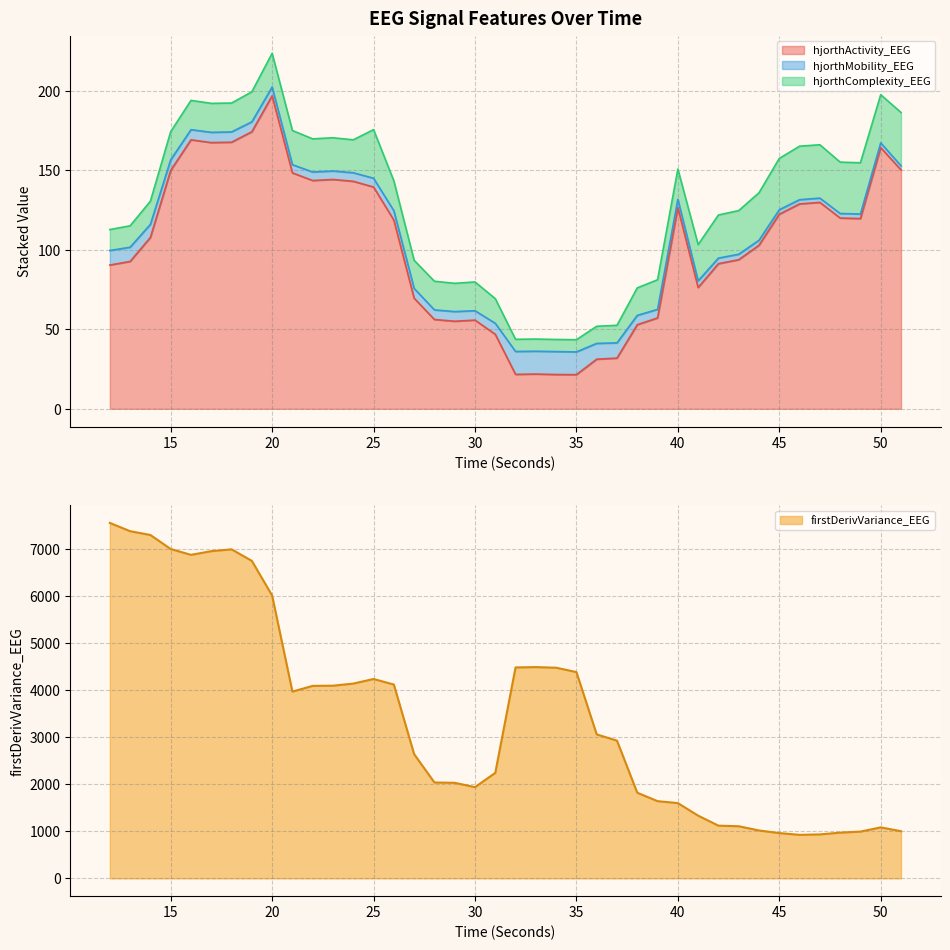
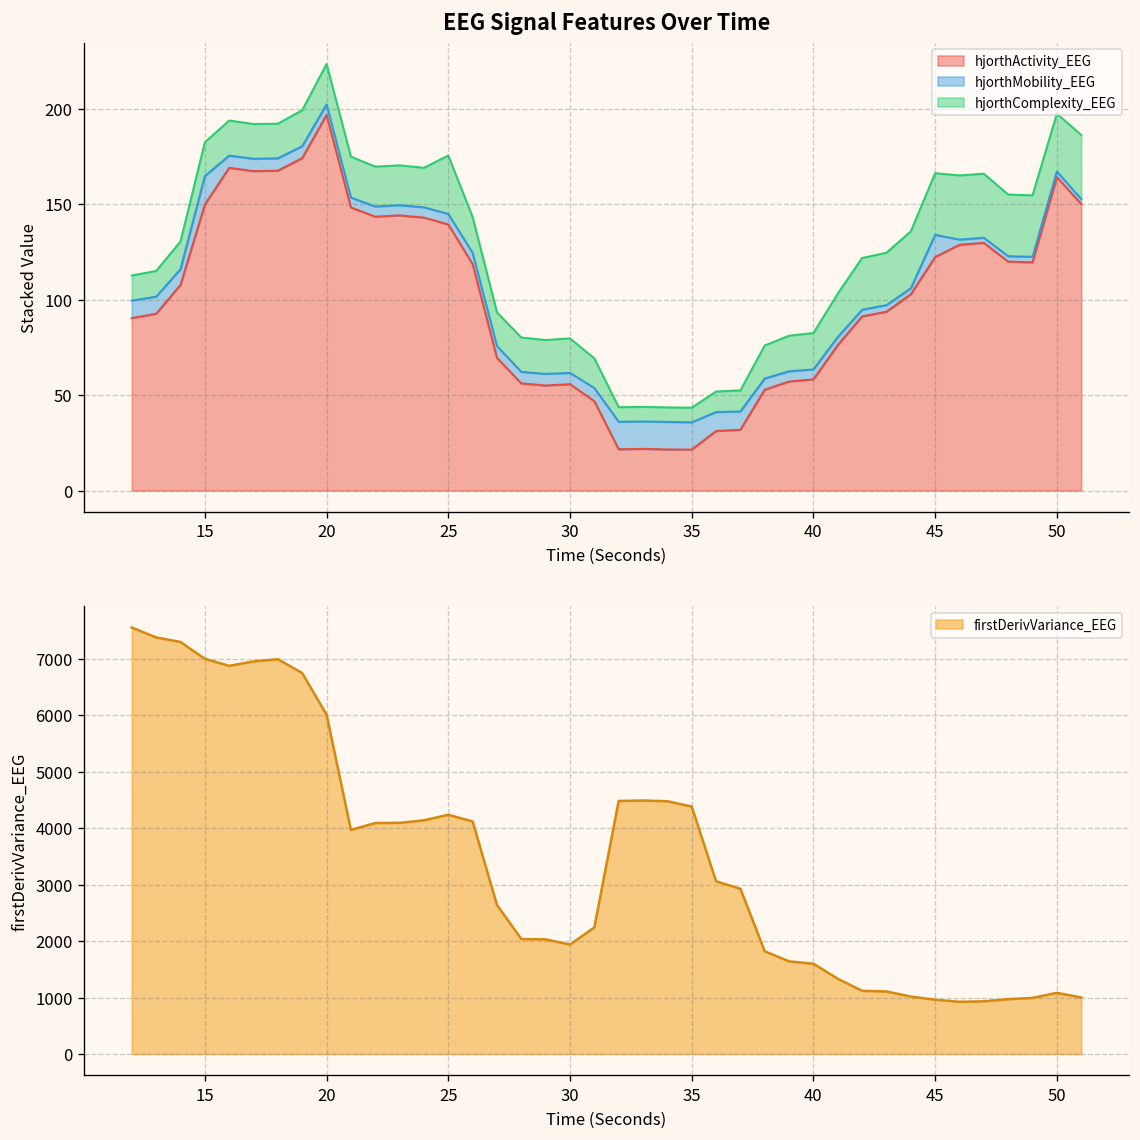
EEG Signal Features Over Time, hjorthMobility_EEG, 15: 7 -> 15
EEG Signal Features Over Time, hjorthActivity_EEG, 40: 126 -> 58
EEG Signal Features Over Time, hjorthMobility_EEG, 45: 3 -> 12
